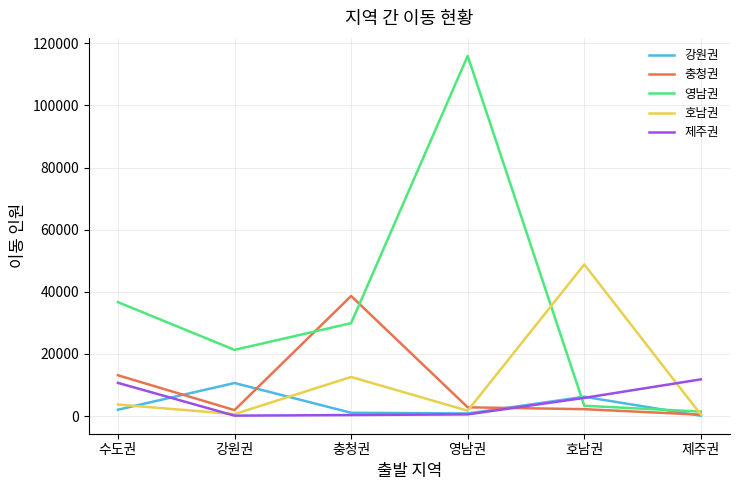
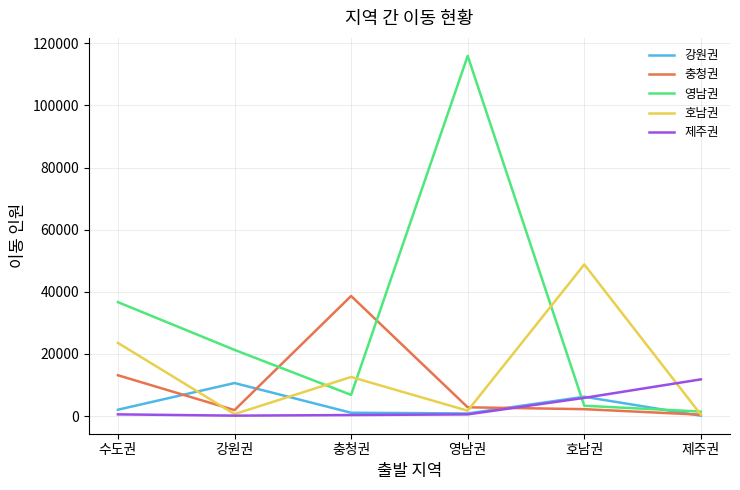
호남권, 수도권: 4000 -> 24000
제주권, 수도권: 11000 -> 1000
영남권, 충청권: 30000 -> 7000
